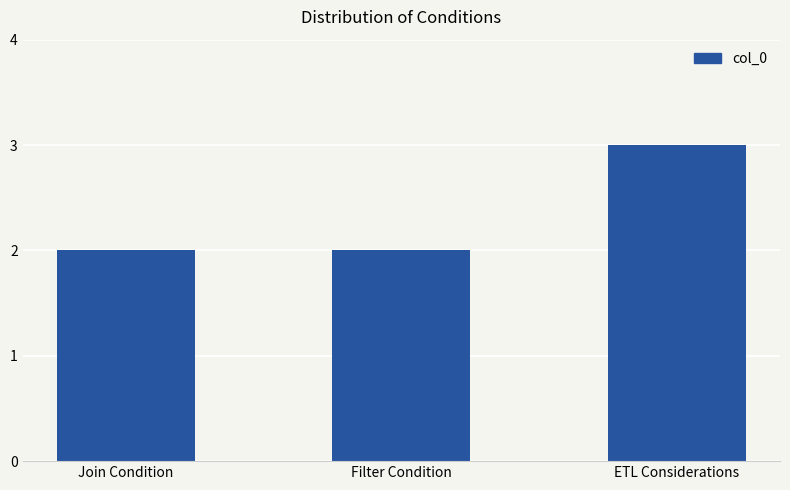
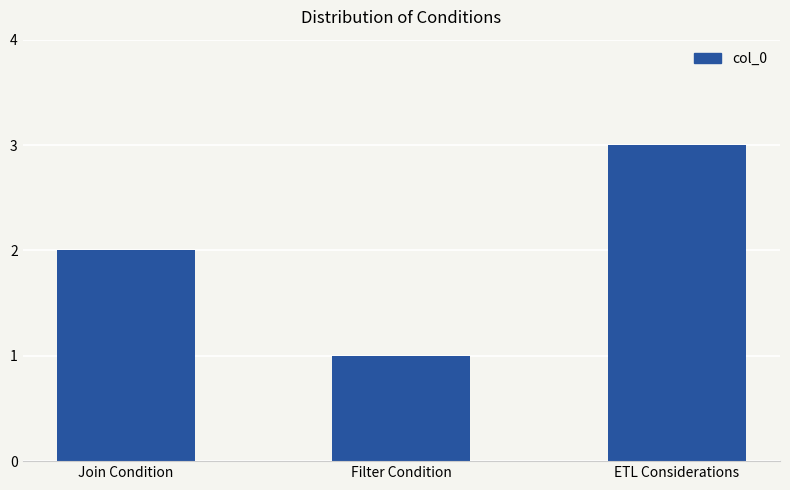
Filter Condition: 2 -> 1
